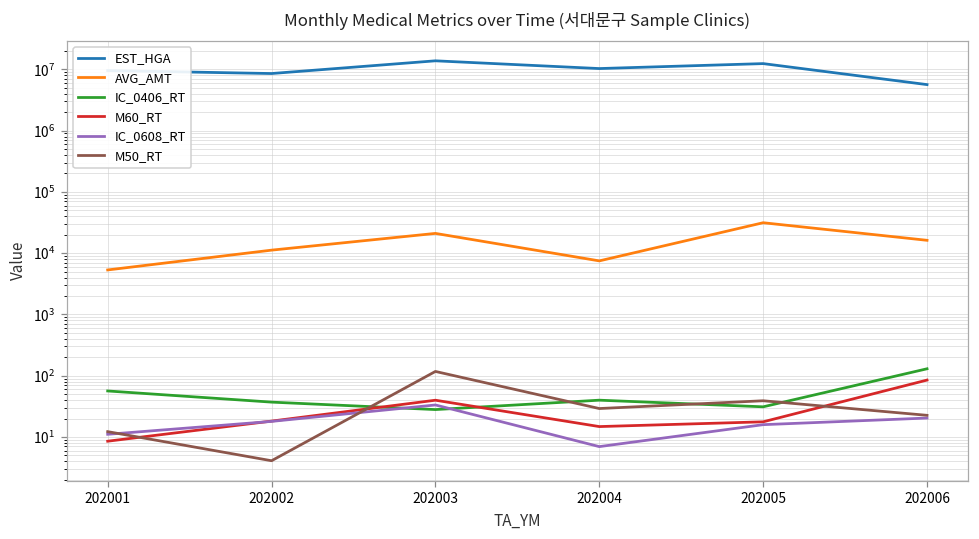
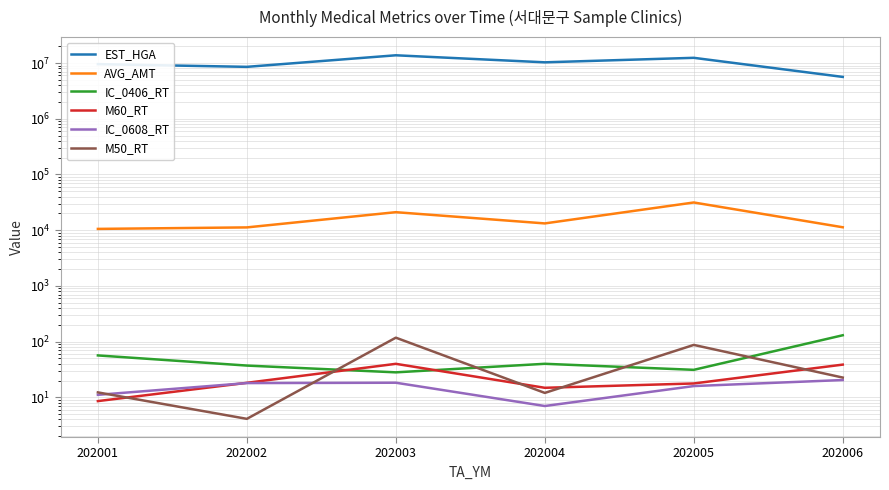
AVG_AMT, 202001: 5000 -> 11000
IC_0608_RT, 202003: 30 -> 18
AVG_AMT, 202004: 7000 -> 13000
M50_RT, 202004: 30 -> 12
M50_RT, 202005: 40 -> 90
AVG_AMT, 202006: 16000 -> 11000
M60_RT, 202006: 80 -> 40
